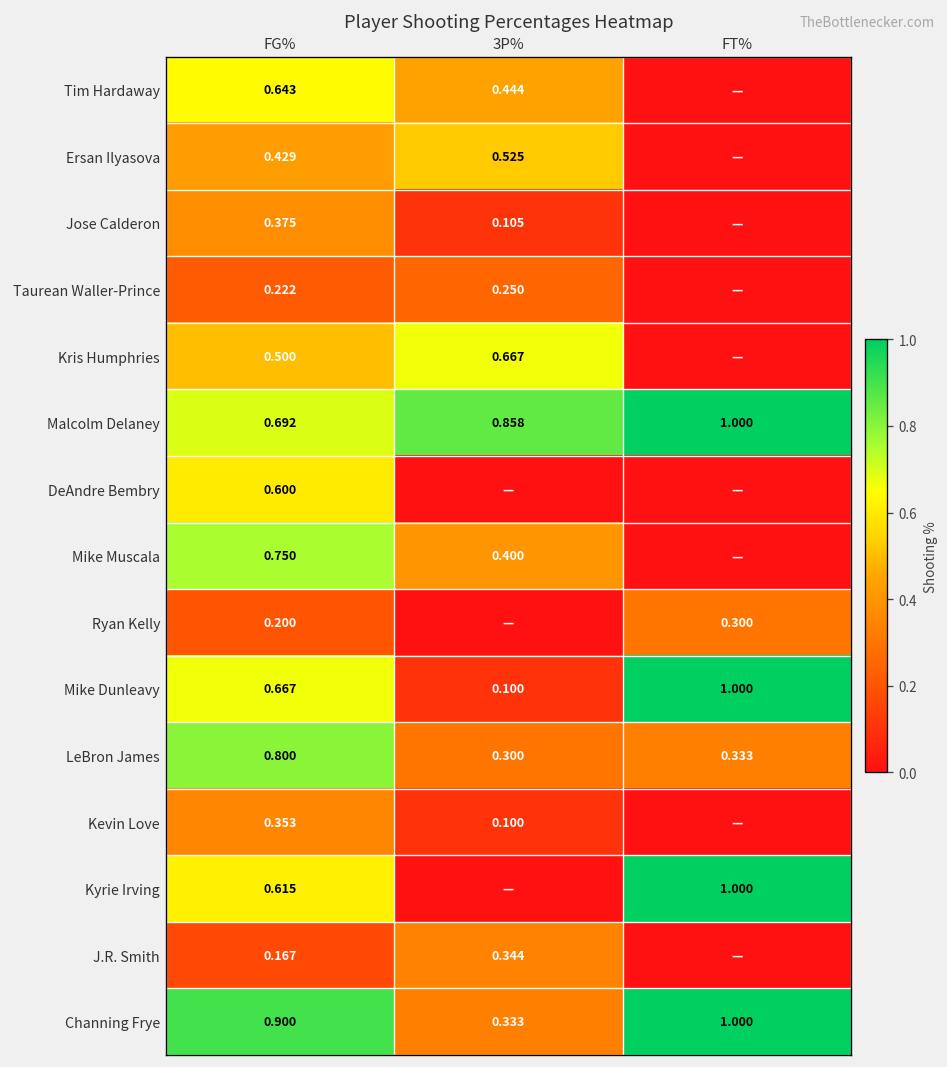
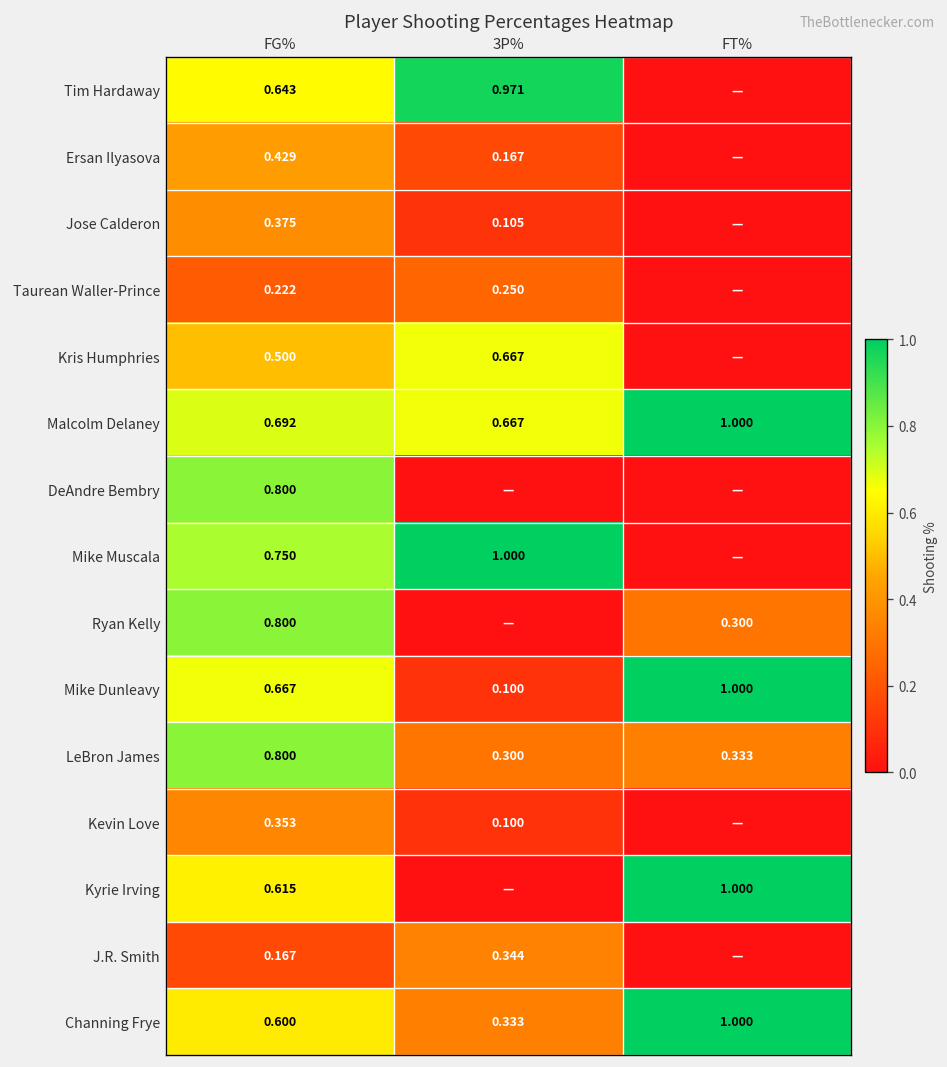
Tim Hardaway, 3P%: 0.444 -> 0.971
Ersan Ilyasova, 3P%: 0.525 -> 0.167
Malcolm Delaney, 3P%: 0.858 -> 0.667
DeAndre Bembry, FG%: 0.600 -> 0.800
Mike Muscala, 3P%: 0.400 -> 1.000
Ryan Kelly, FG%: 0.200 -> 0.800
Channing Frye, FG%: 0.900 -> 0.600
